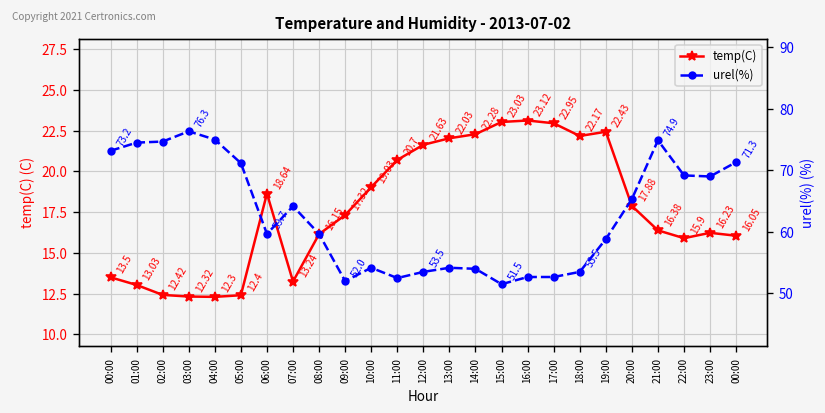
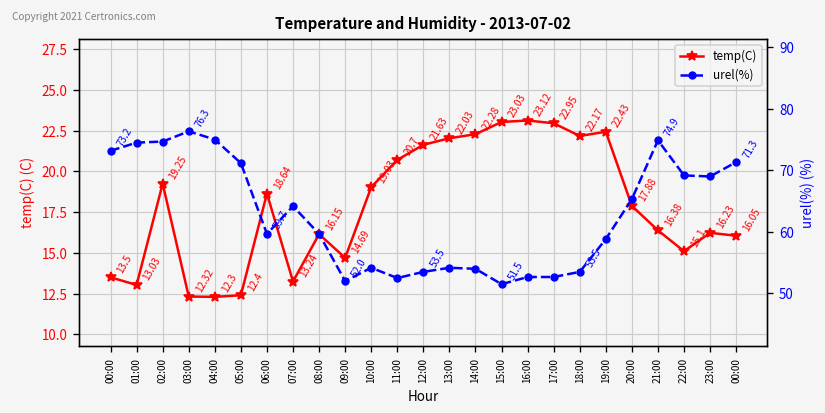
temp(C), 02:00: 12.42 -> 19.25
temp(C), 09:00: 17.32 -> 14.69
temp(C), 22:00: 15.9 -> 15.1
